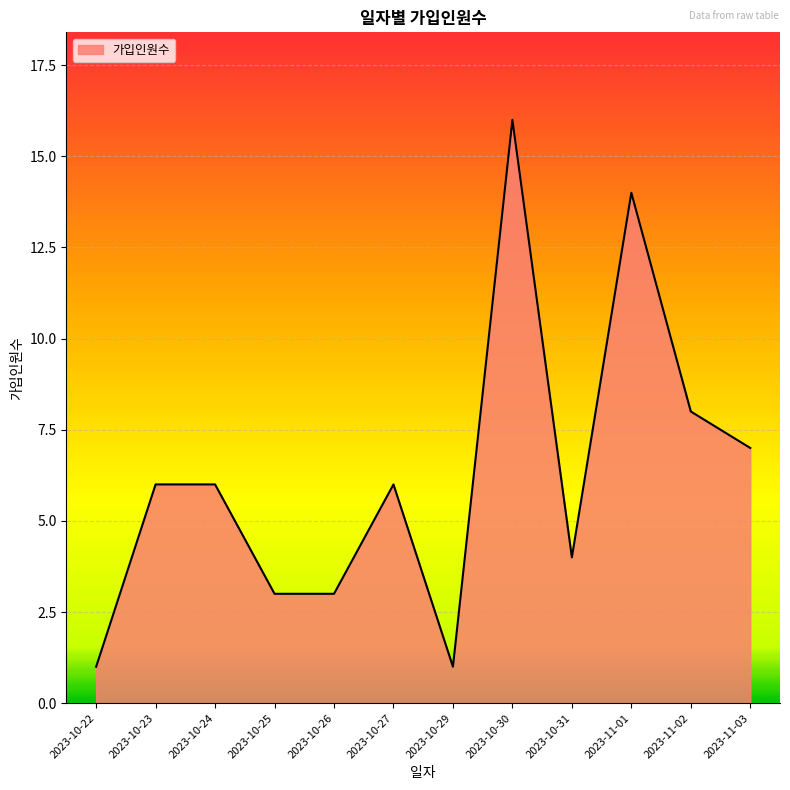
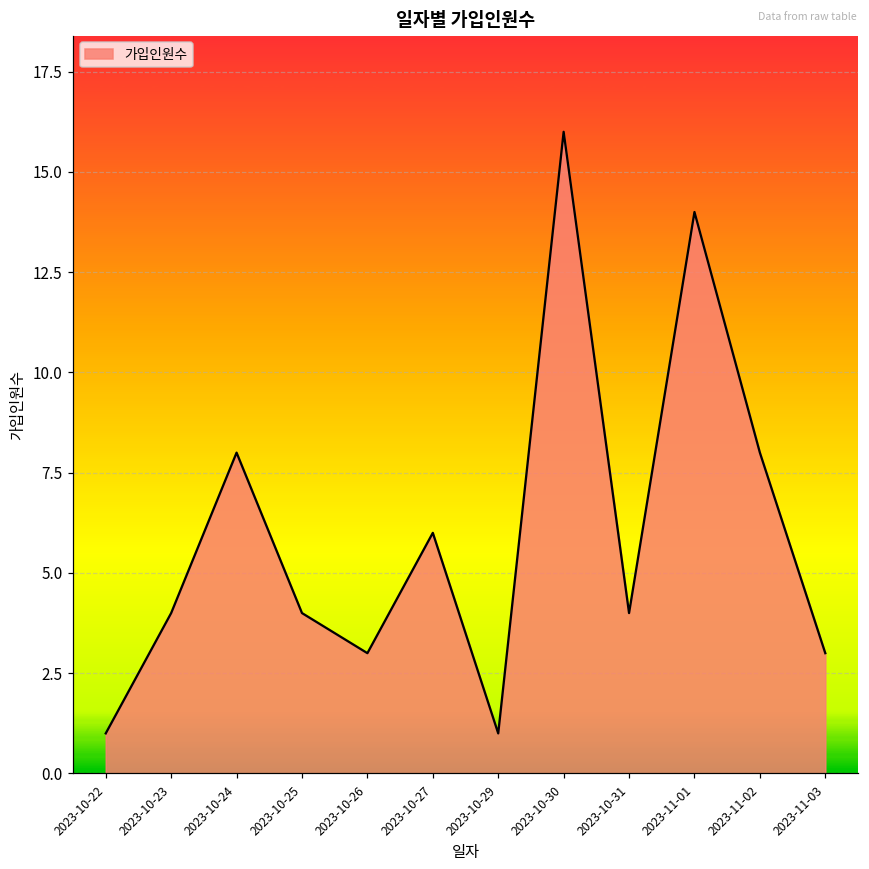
2023-10-23: 6 -> 4
2023-10-24: 6 -> 8
2023-10-25: 3 -> 4
2023-11-03: 7 -> 3
